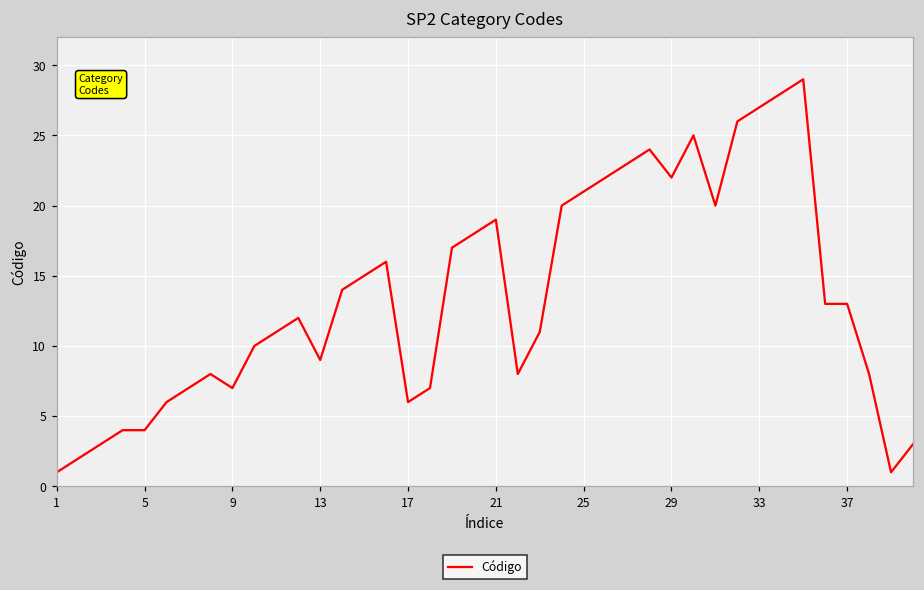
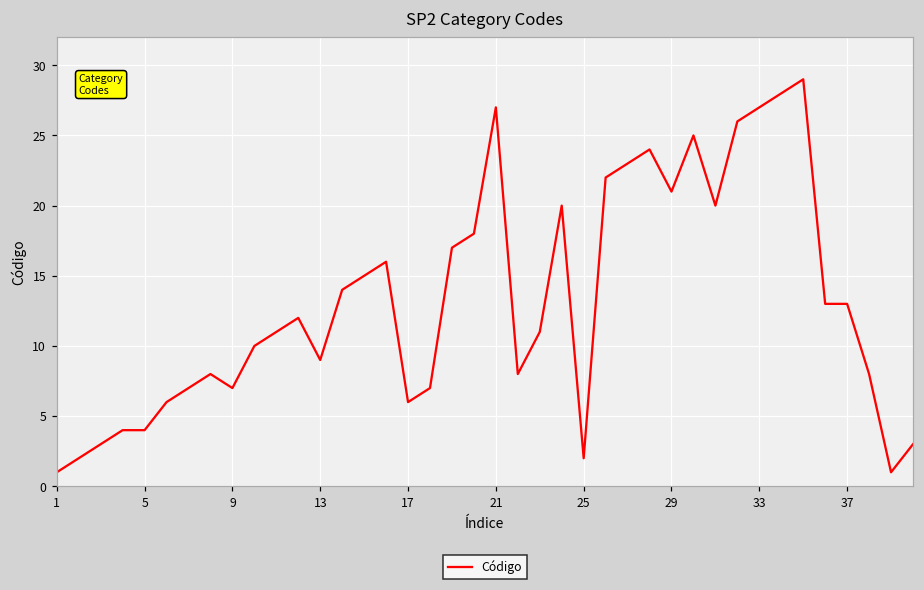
21: 19 -> 27
25: 21 -> 2
29: 22 -> 21
